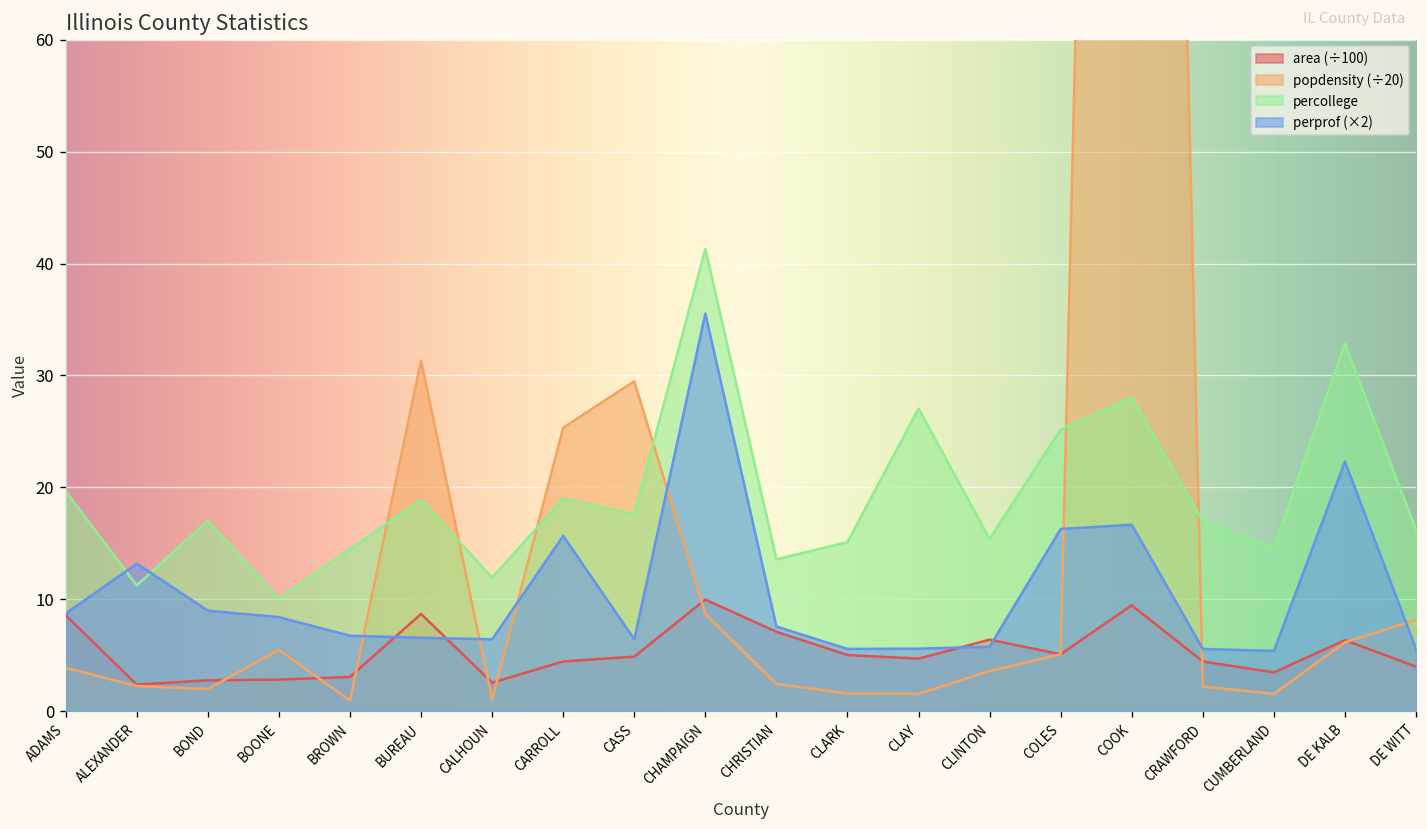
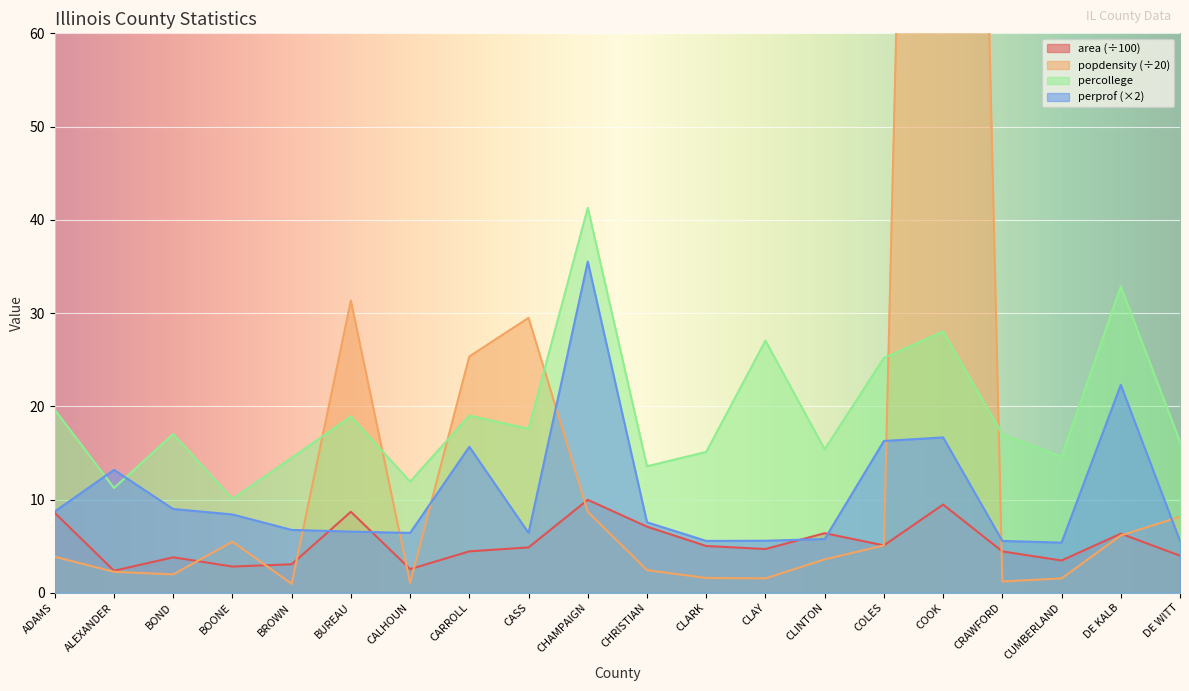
area (÷100), BOND: 3 -> 4
popdensity (÷20), CRAWFORD: 2 -> 1
